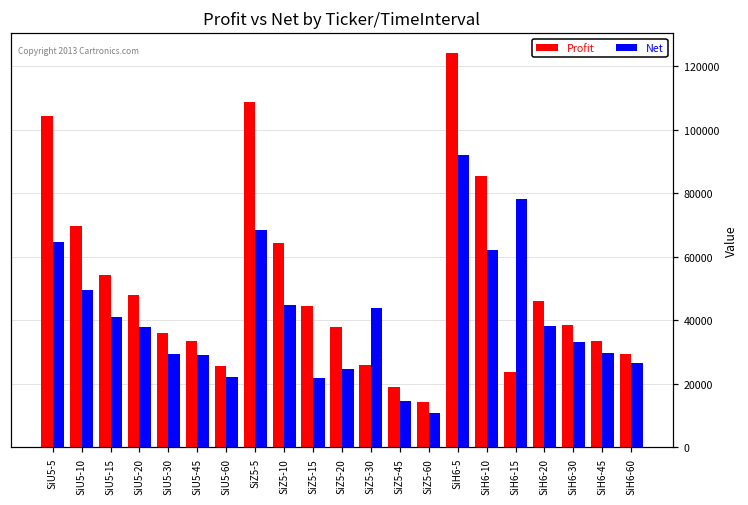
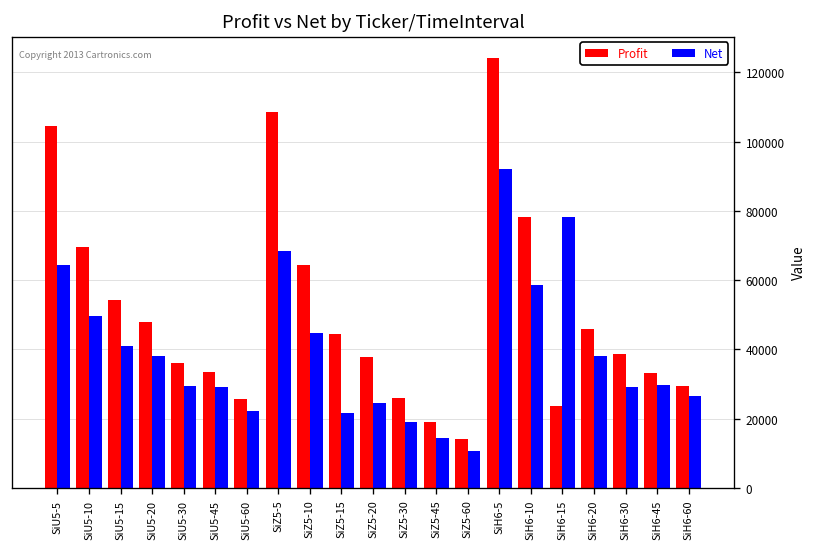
Net, SiZ5-30: 44000 -> 19000
Profit, SiH6-10: 85000 -> 78000
Net, SiH6-10: 62000 -> 59000
Net, SiH6-30: 33000 -> 29000
